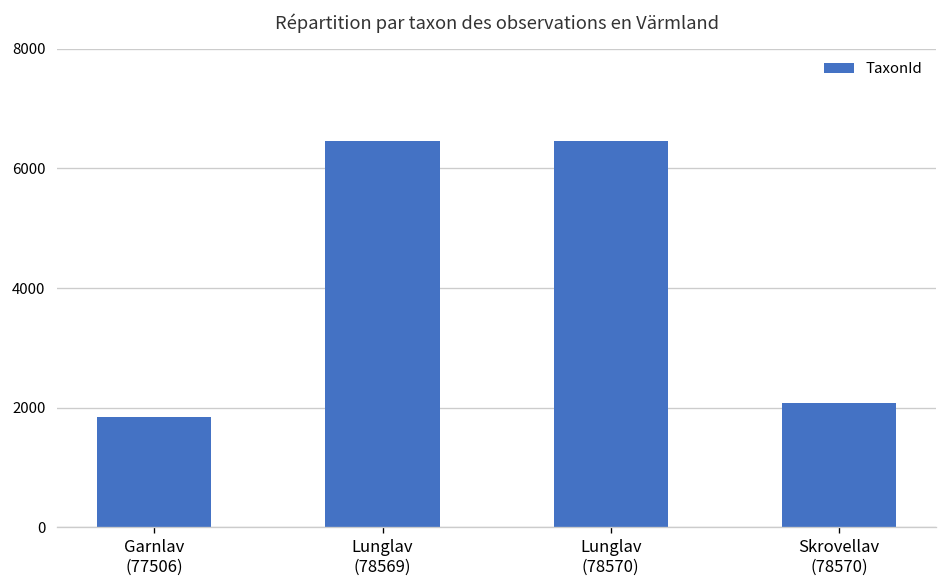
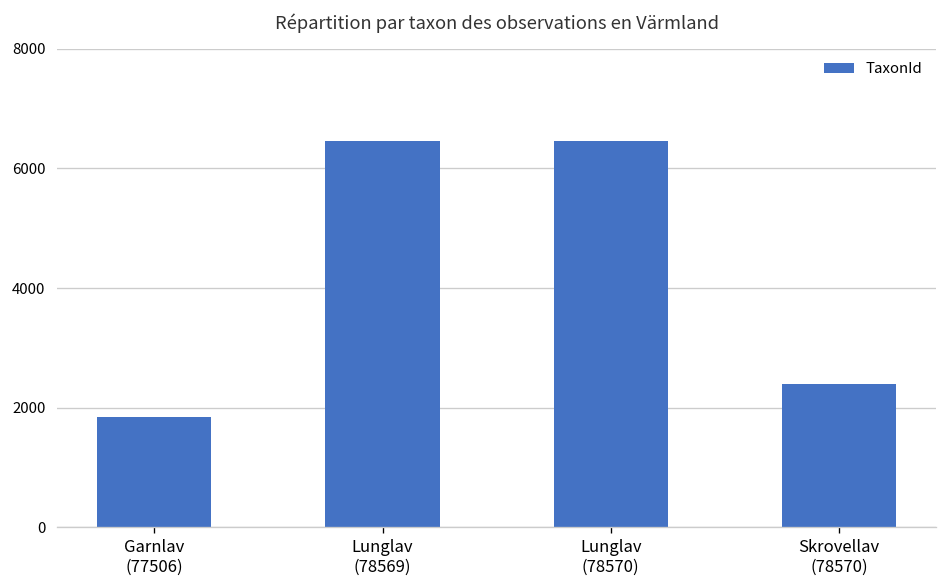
Skrovellav (78570): 2100 -> 2400
